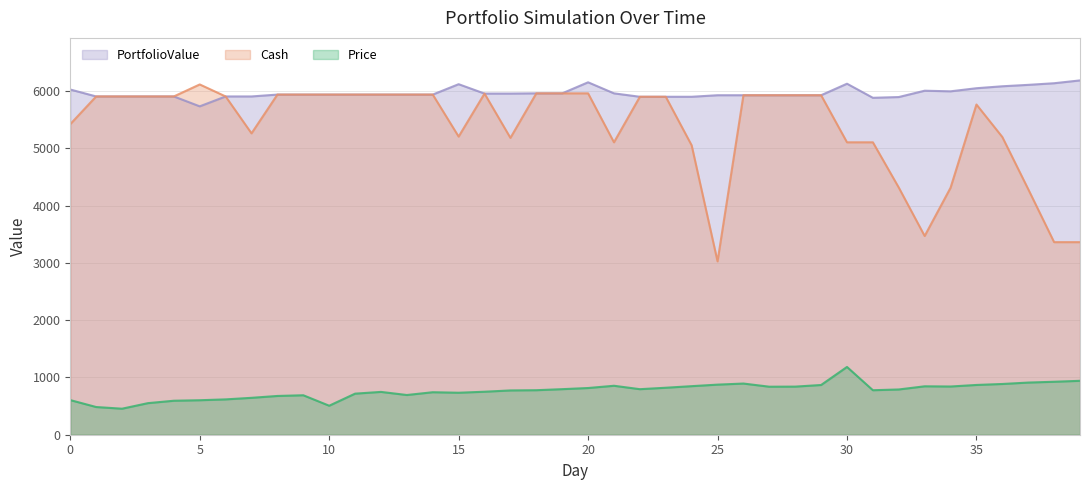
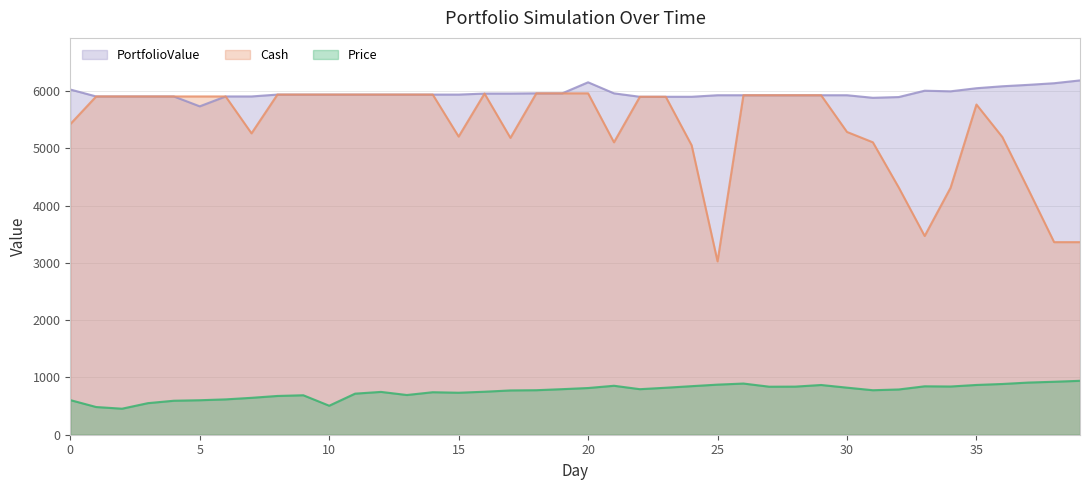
Cash, 5: 6100 -> 5900
PortfolioValue, 15: 6100 -> 5900
PortfolioValue, 30: 6100 -> 5900
Cash, 30: 5100 -> 5300
Price, 30: 1200 -> 800
